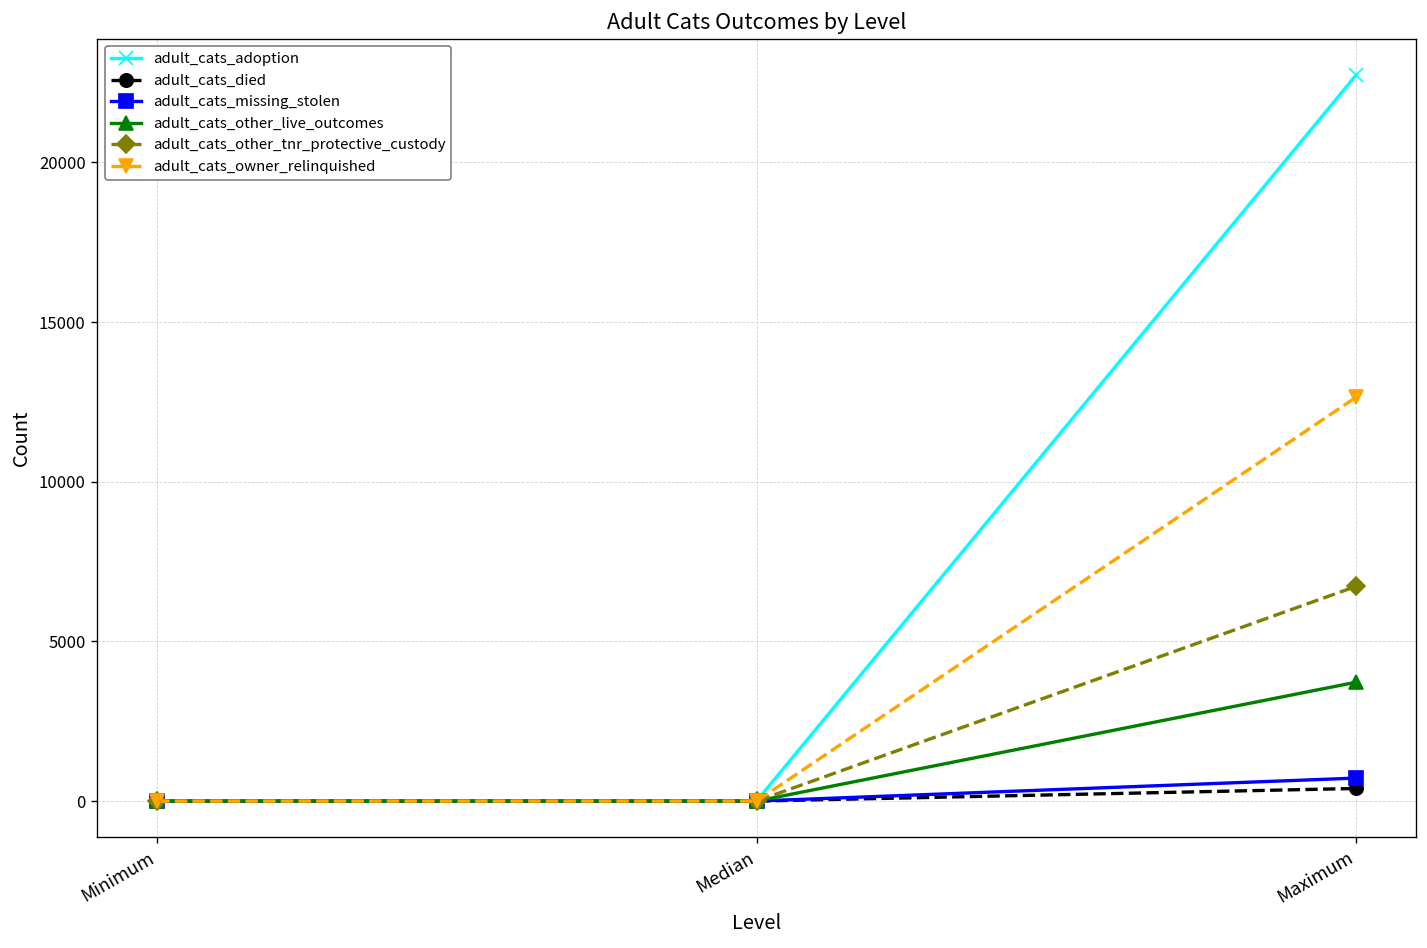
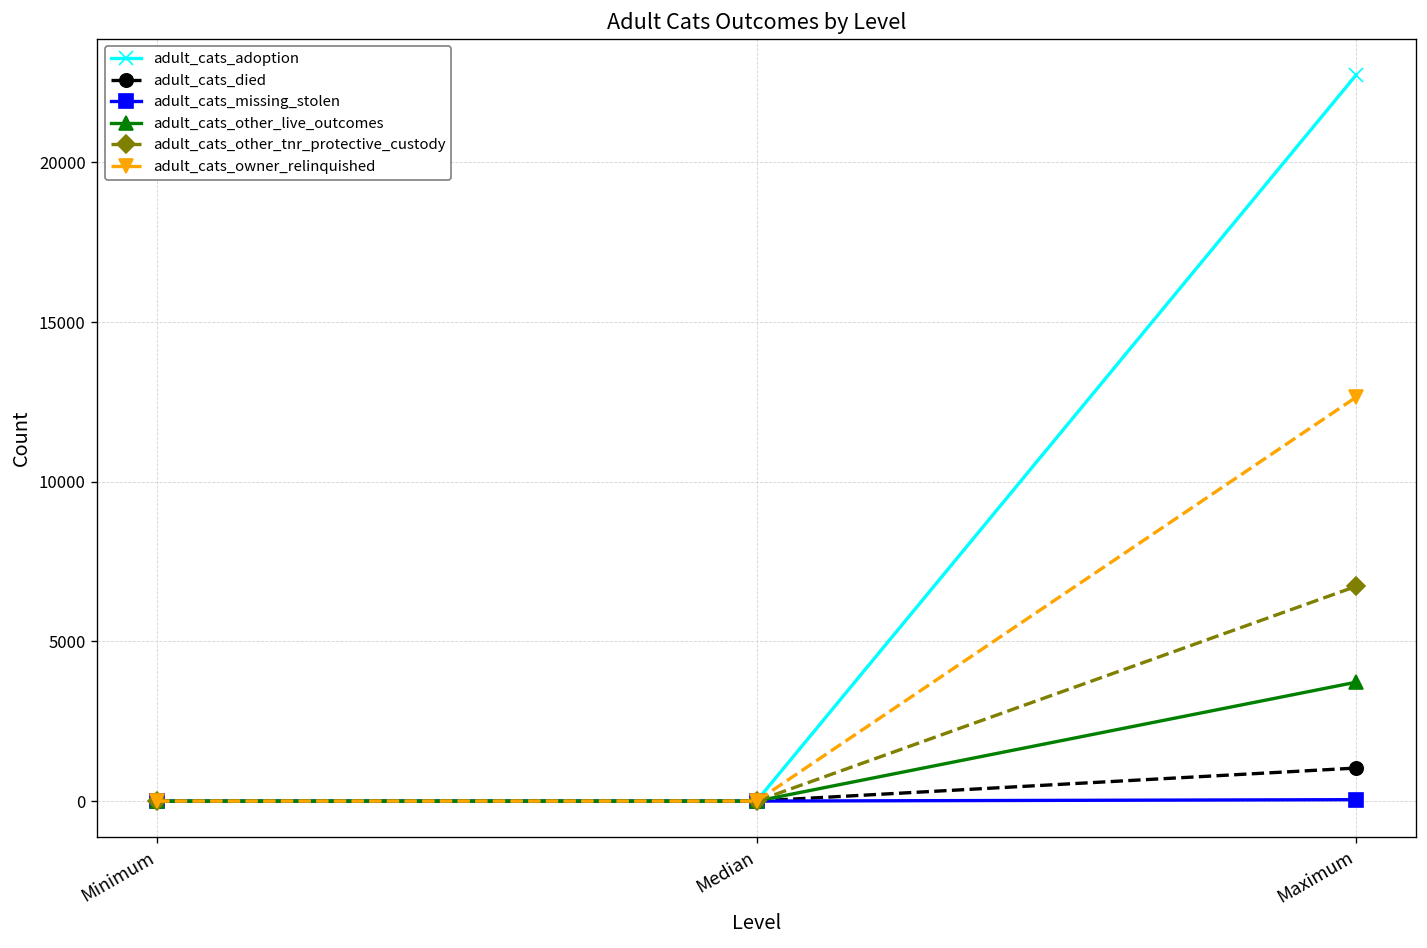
adult_cats_died, Maximum: 400 -> 1000
adult_cats_missing_stolen, Maximum: 700 -> 0
